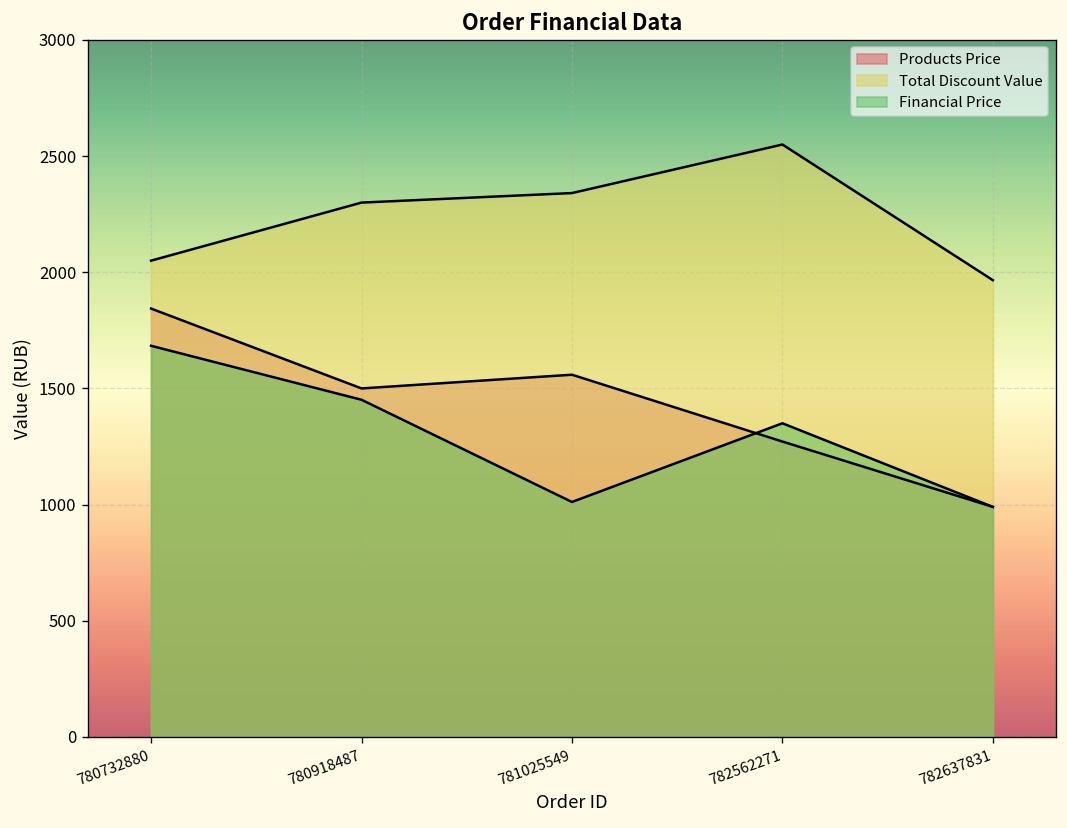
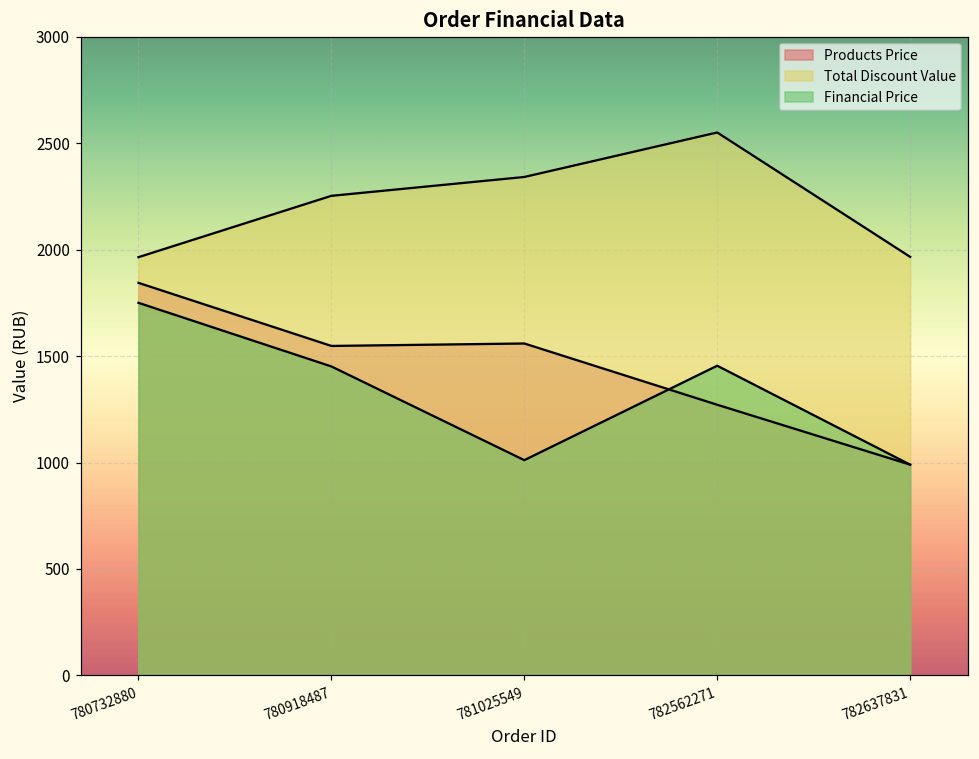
Total Discount Value, 780732880: 2050 -> 1960
Financial Price, 780732880: 1680 -> 1750
Products Price, 780918487: 1500 -> 1550
Total Discount Value, 780918487: 2300 -> 2250
Financial Price, 782562271: 1350 -> 1450
